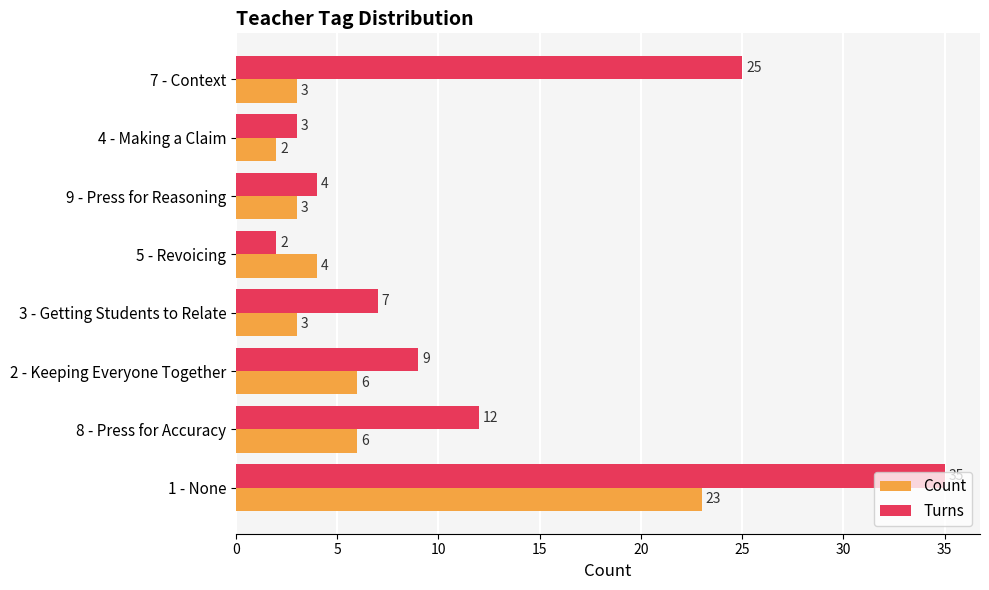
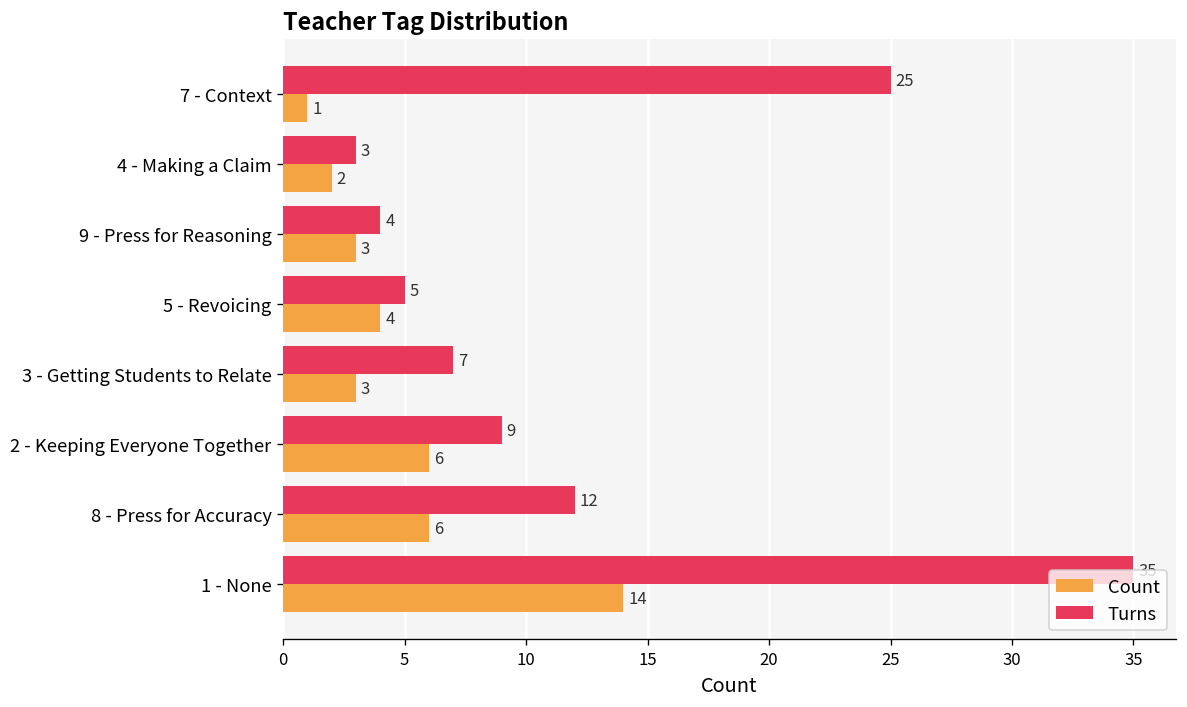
Count, 7 - Context: 3 -> 1
Turns, 5 - Revoicing: 2 -> 5
Count, 1 - None: 23 -> 14
